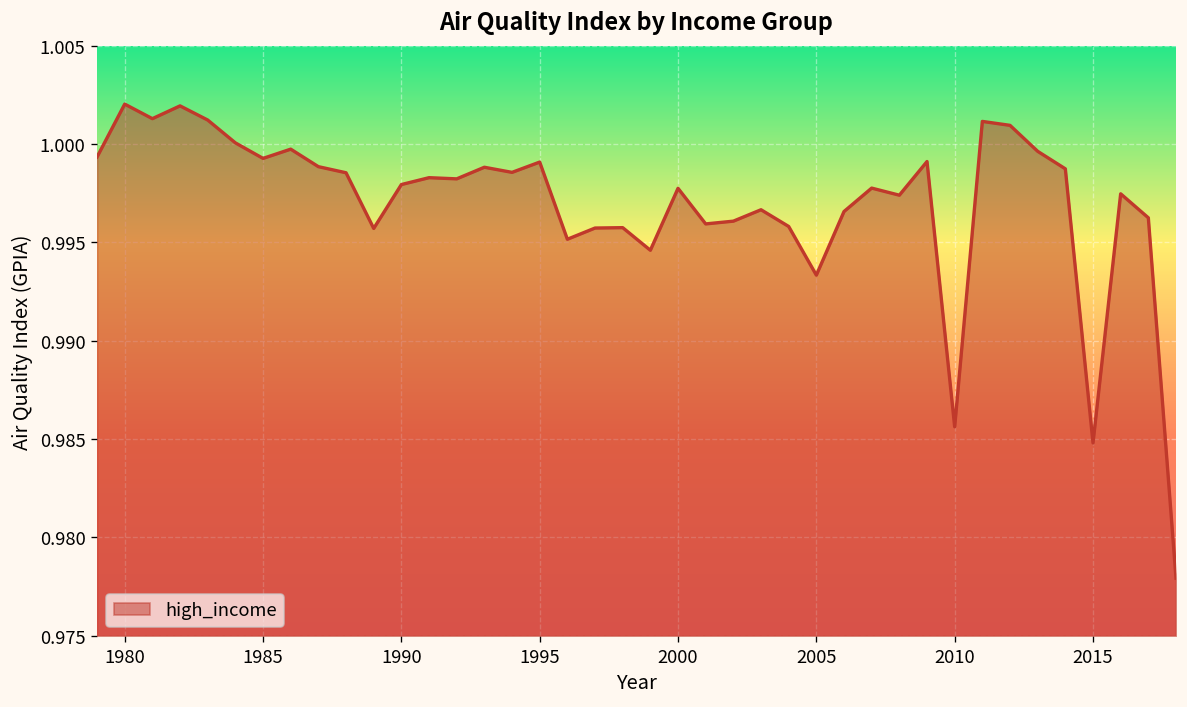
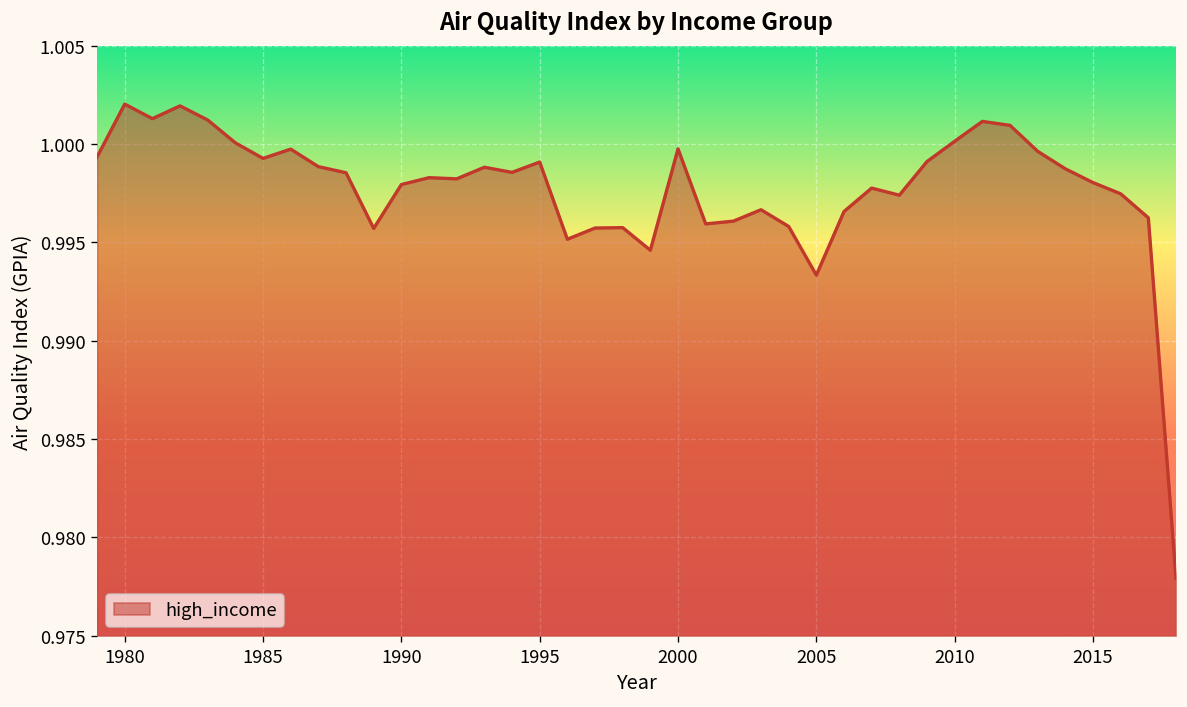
2000: 0.9977 -> 0.9998
2010: 0.9856 -> 1.0001
2015: 0.9848 -> 0.9980
